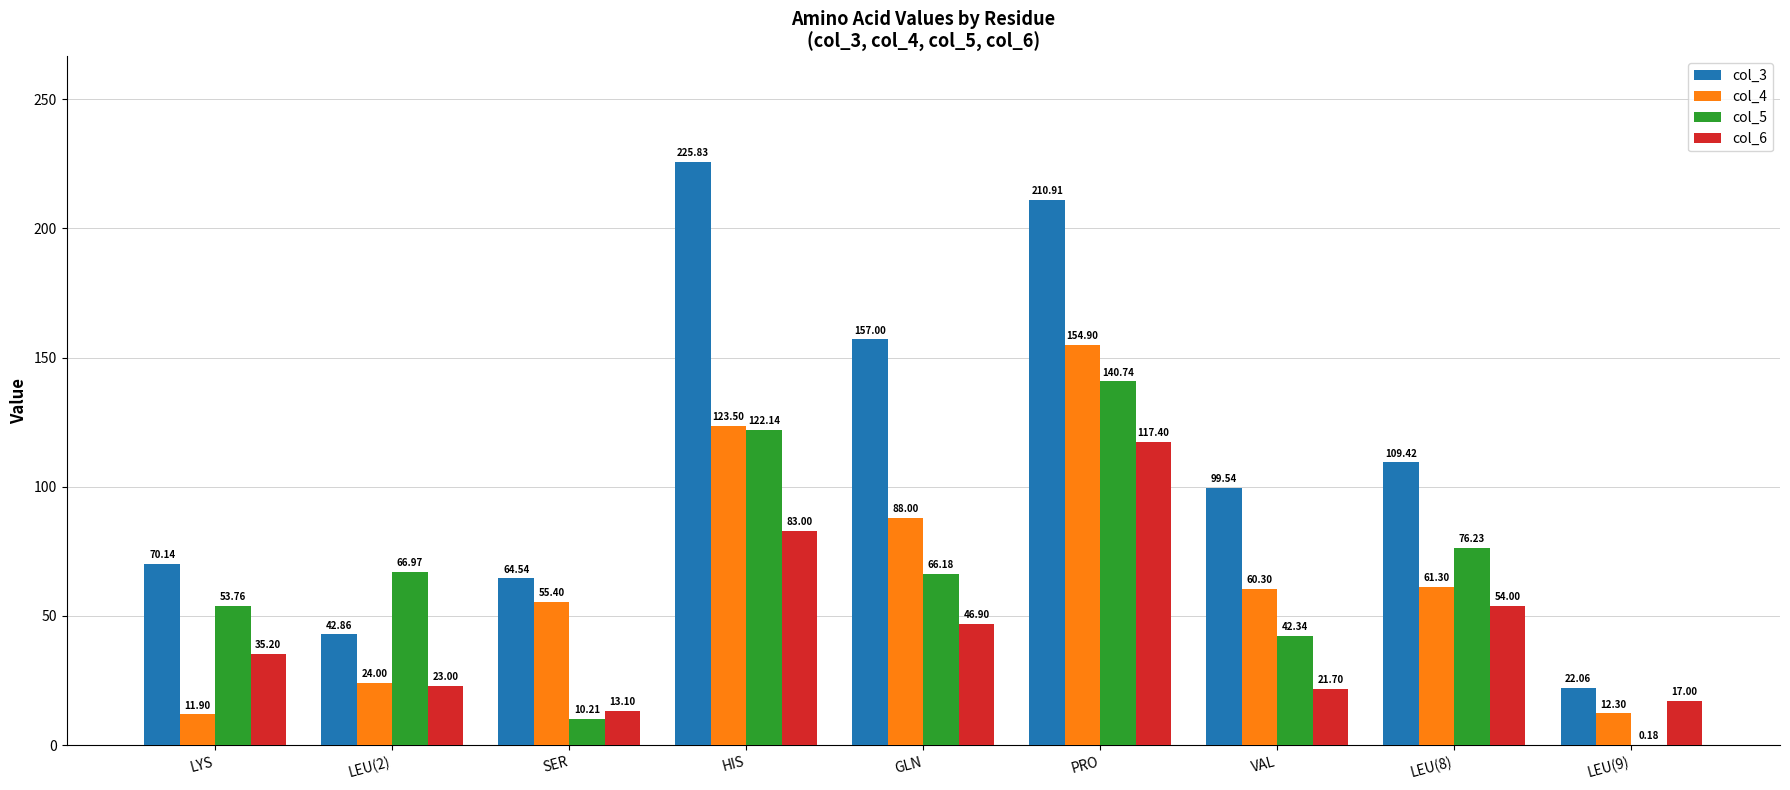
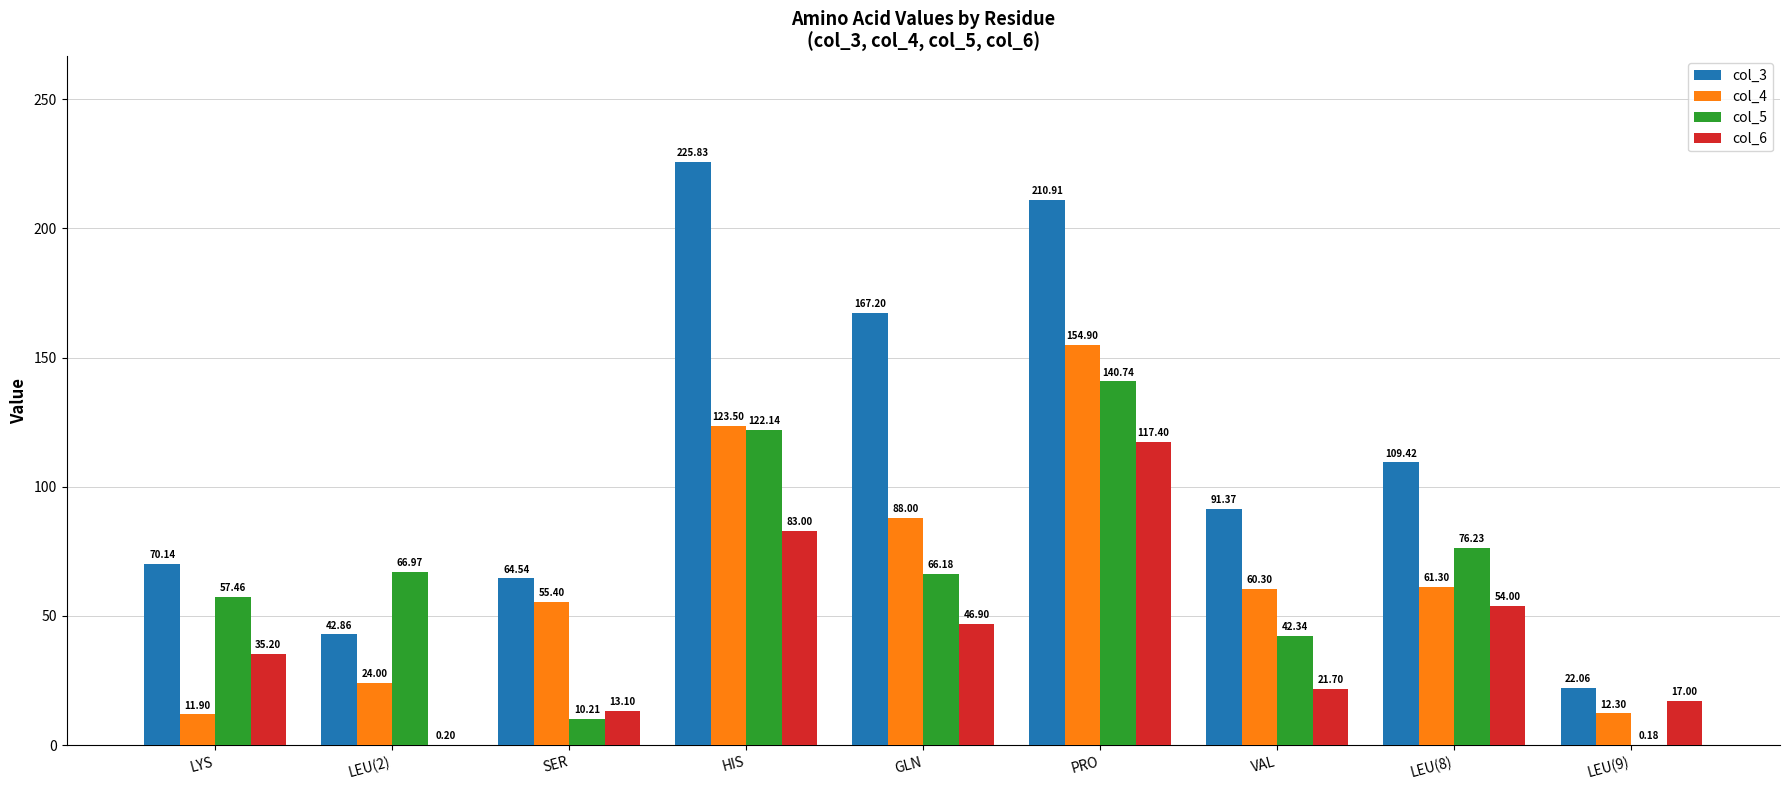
col_5, LYS: 53.76 -> 57.46
col_6, LEU(2): 23.00 -> 0.20
col_3, GLN: 157.00 -> 167.20
col_3, VAL: 99.54 -> 91.37
